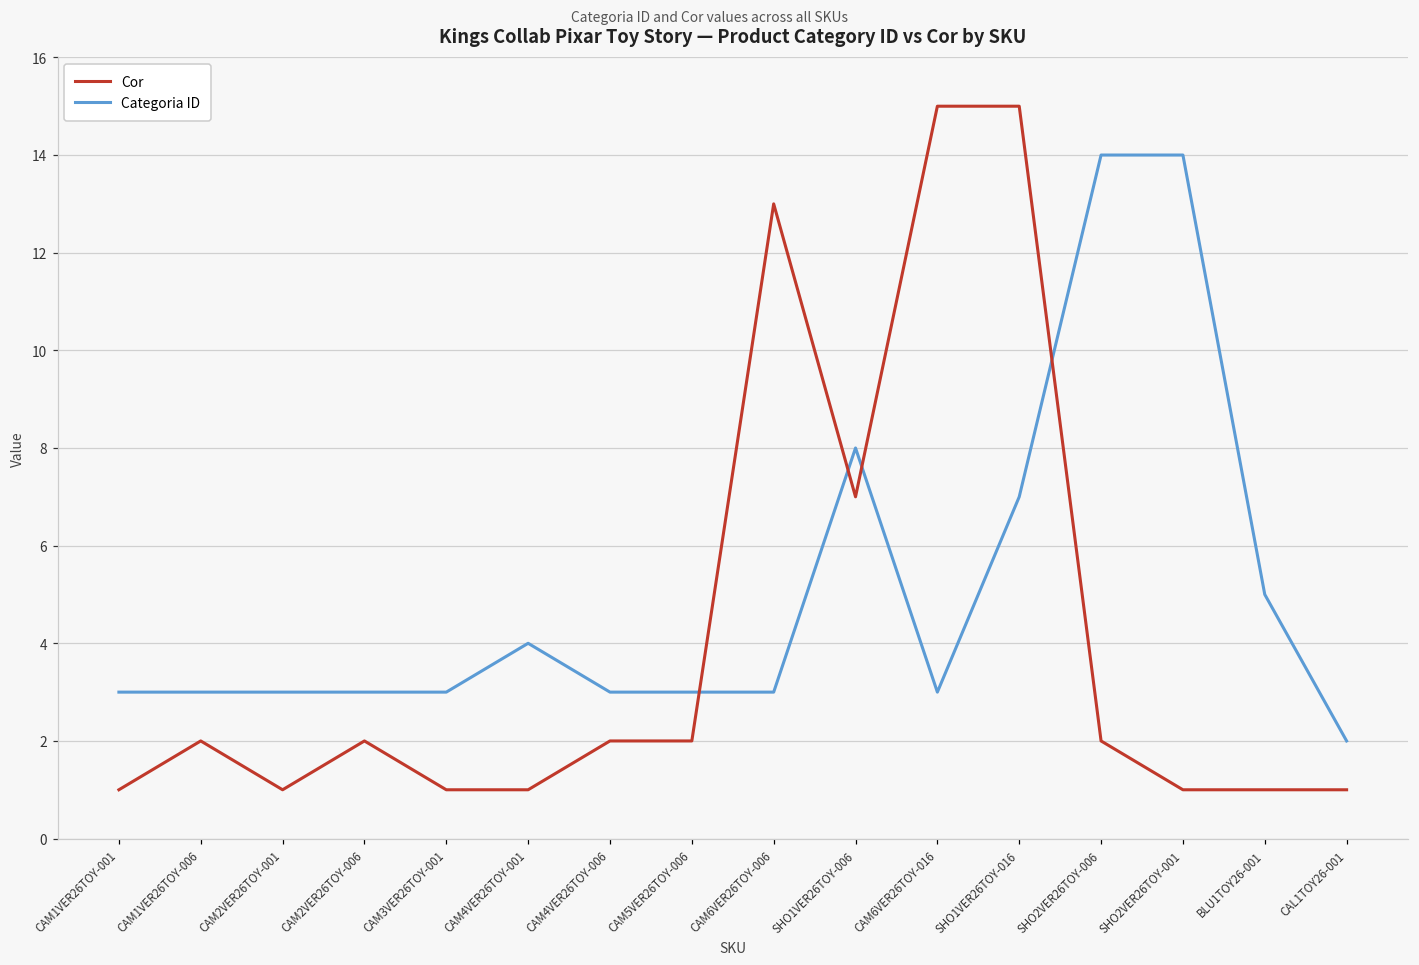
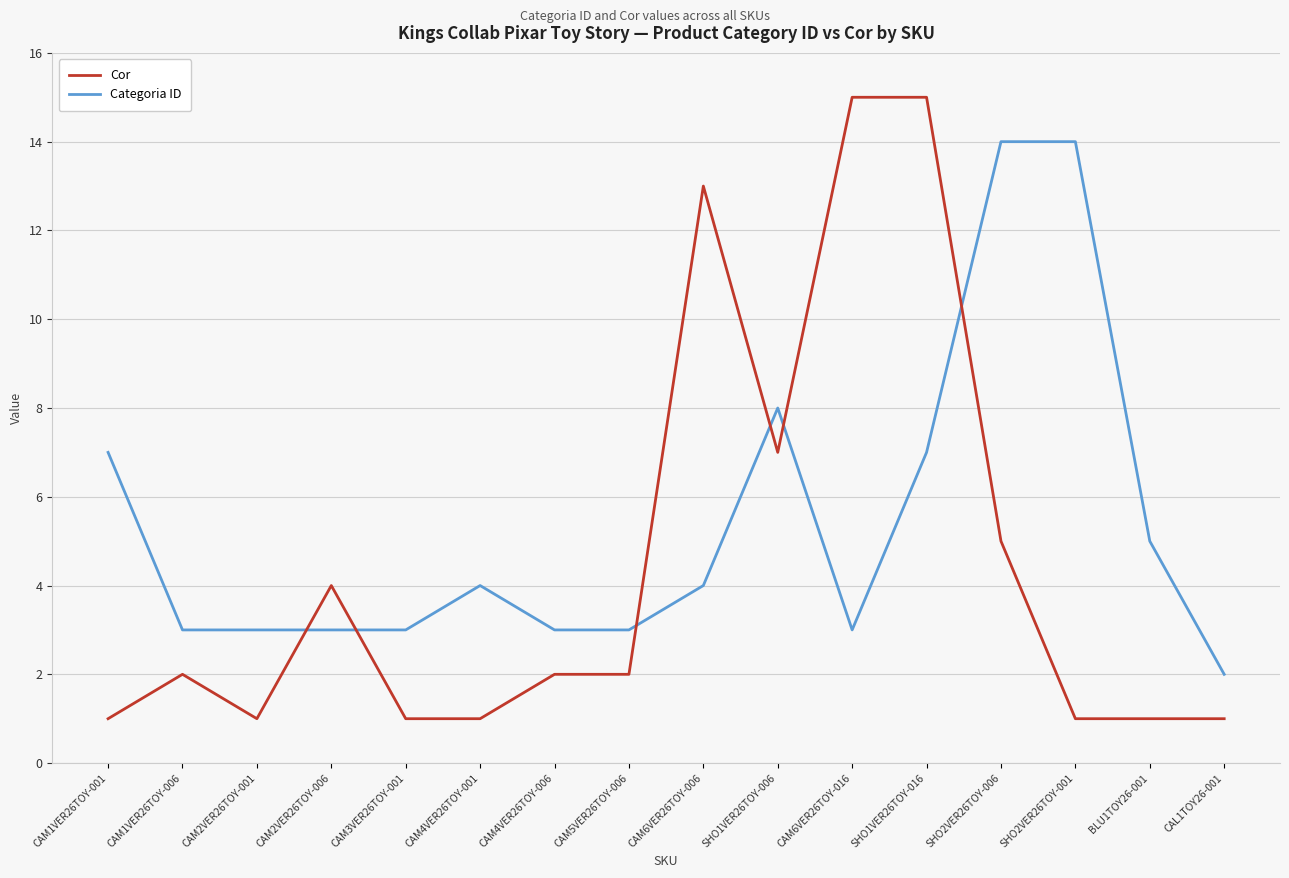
Categoria ID, CAM1VER26TOY-001: 3 -> 7
Cor, CAM2VER26TOY-006: 2 -> 4
Categoria ID, CAM6VER26TOY-006: 3 -> 4
Cor, SHO2VER26TOY-006: 2 -> 5
